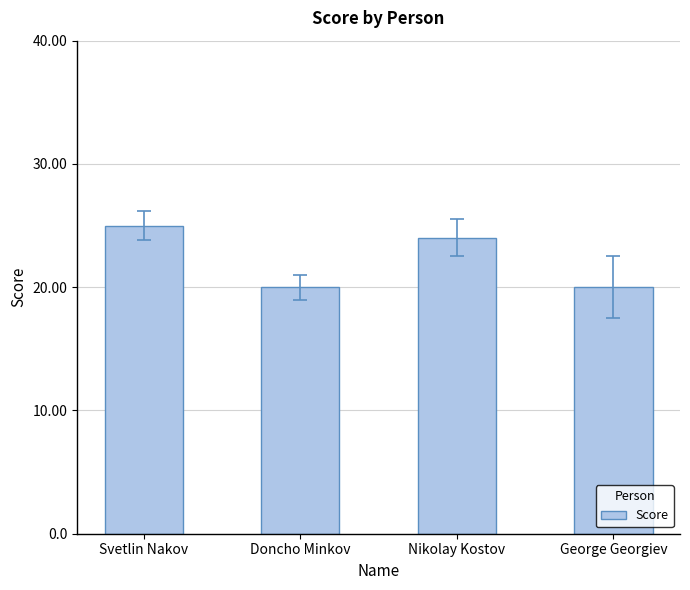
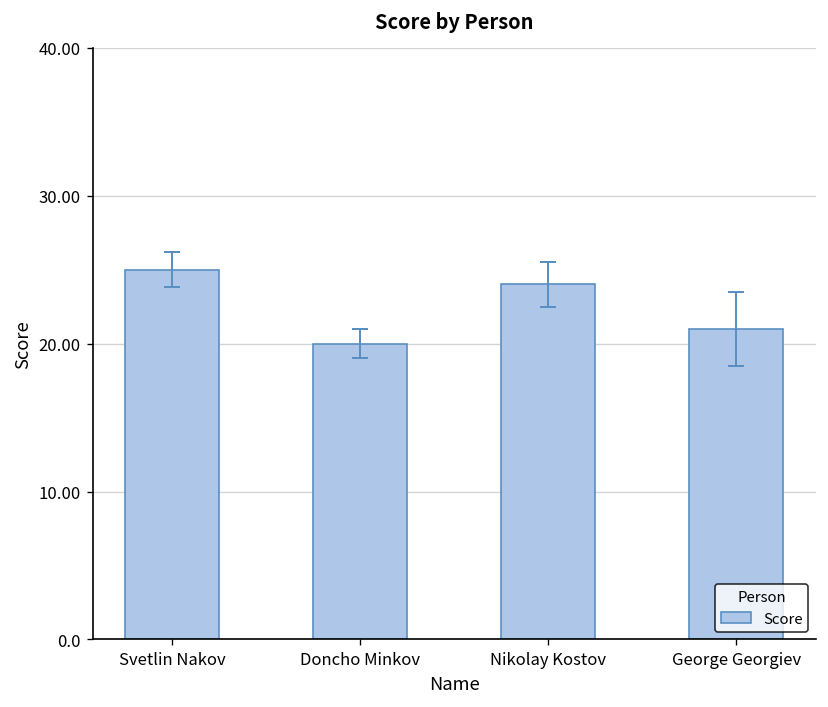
Score, George Georgiev: 20 -> 21
